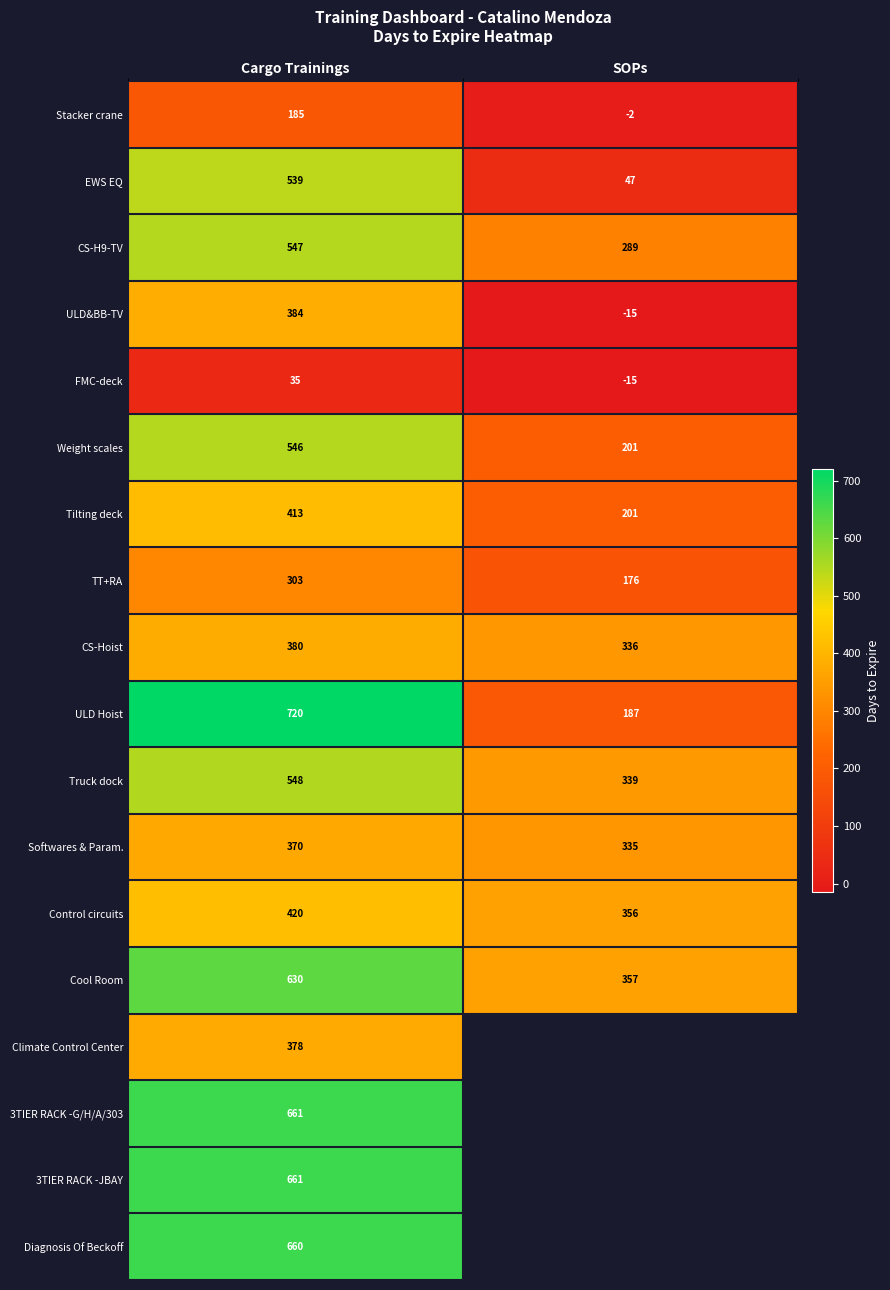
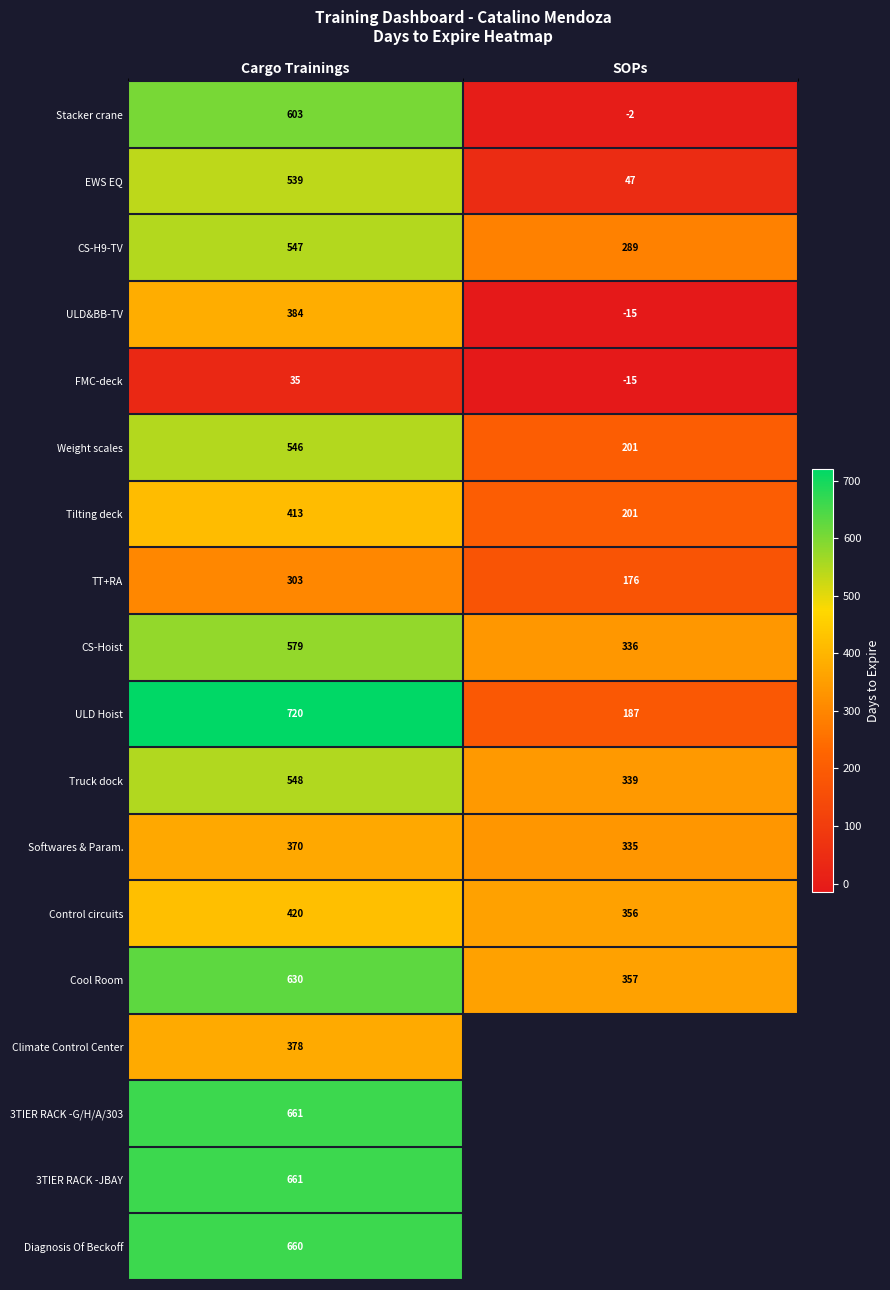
Stacker crane, Cargo Trainings: 185 -> 603
CS-Hoist, Cargo Trainings: 380 -> 579
